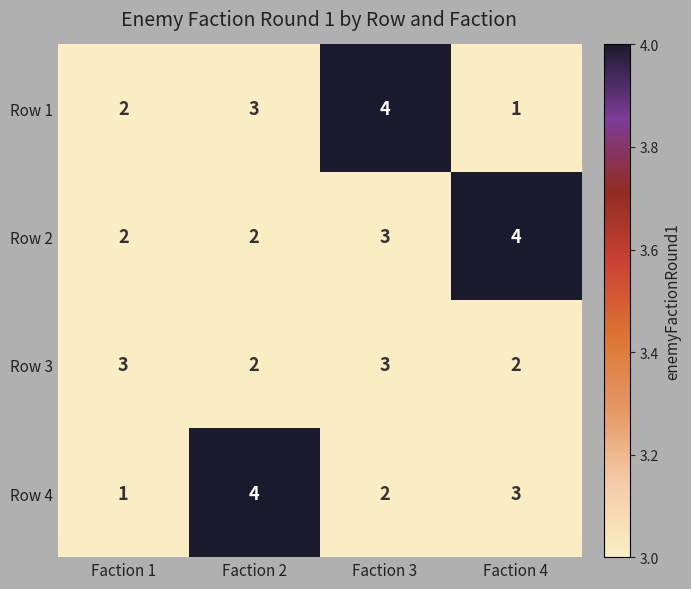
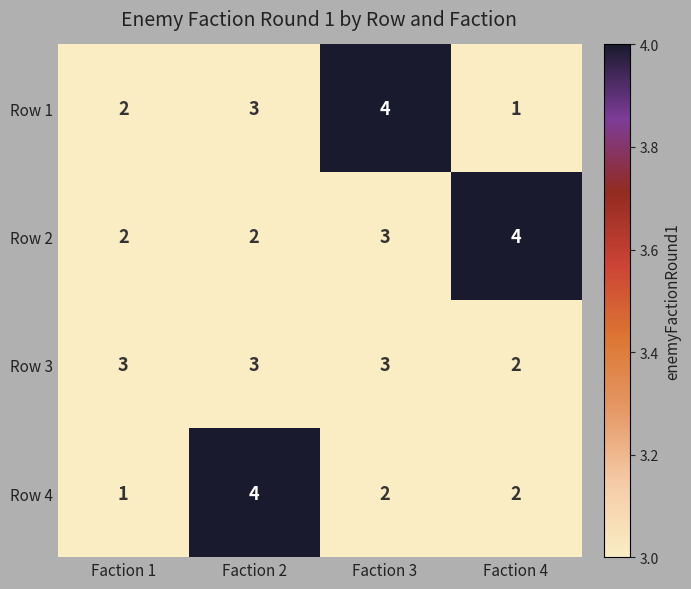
Row 3, Faction 2: 2 -> 3
Row 4, Faction 4: 3 -> 2
